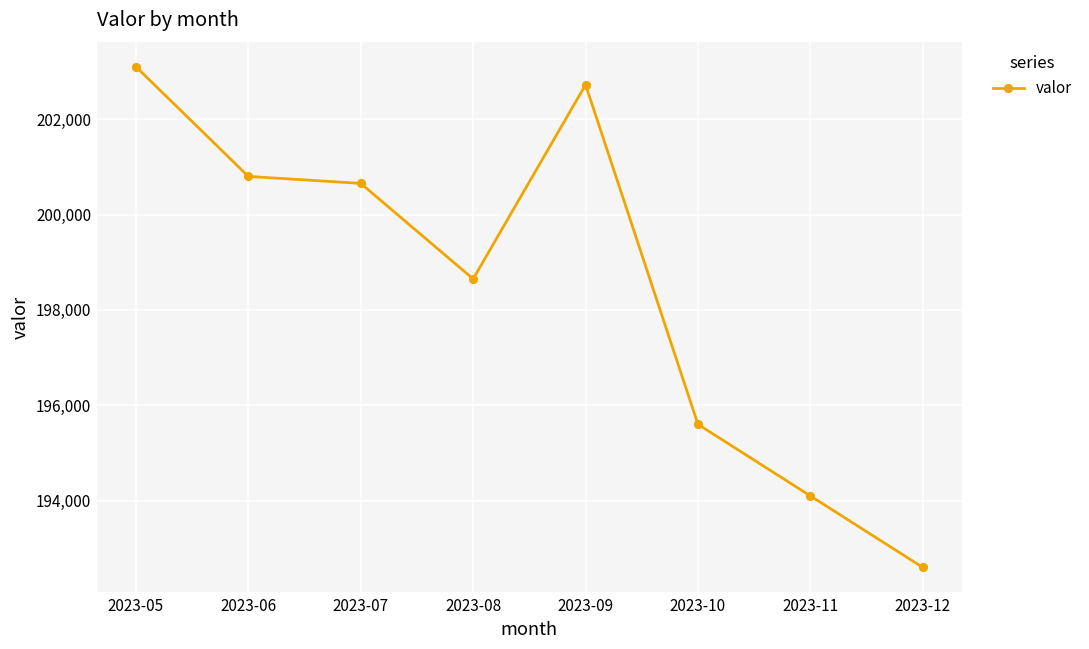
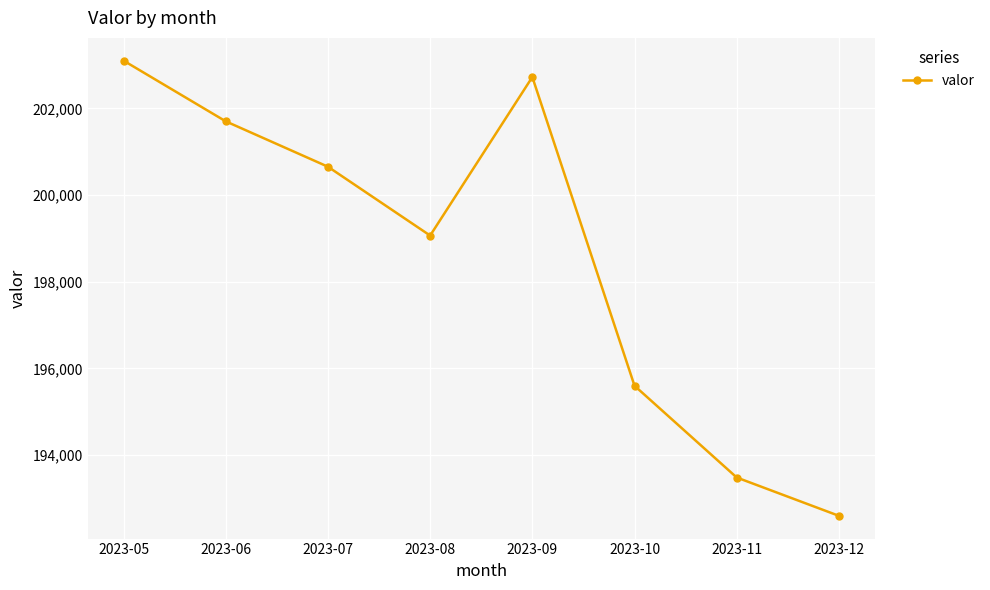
2023-06: 200,800 -> 201,700
2023-08: 198,700 -> 199,100
2023-11: 194,100 -> 193,500
